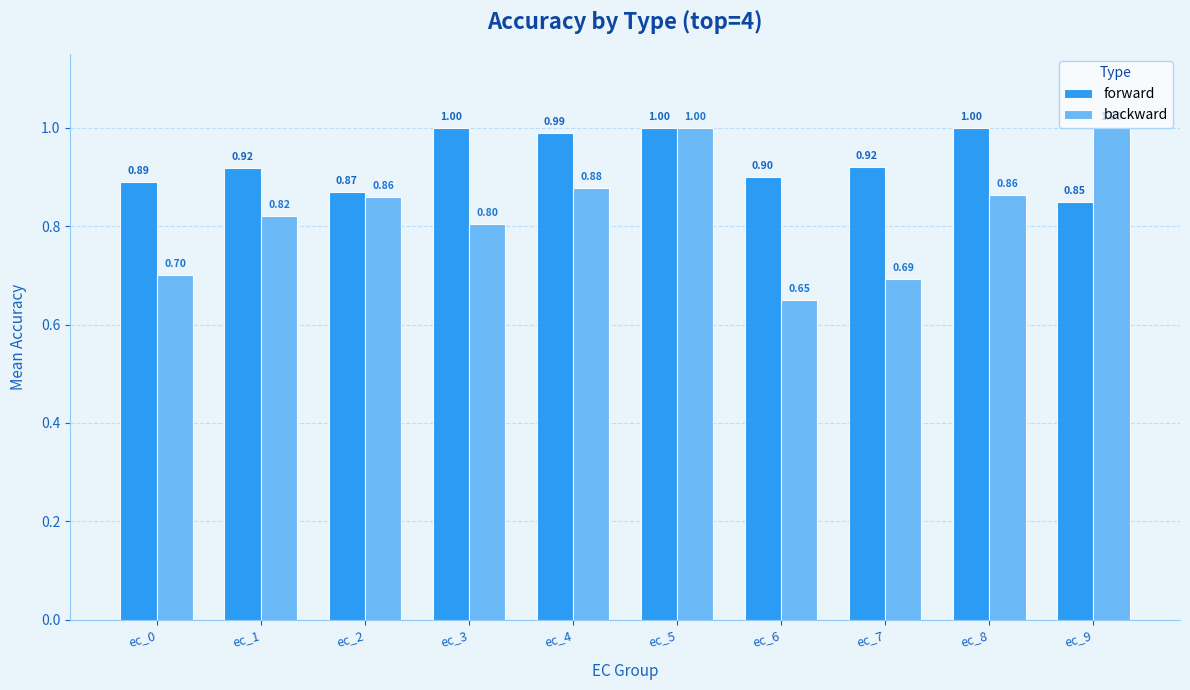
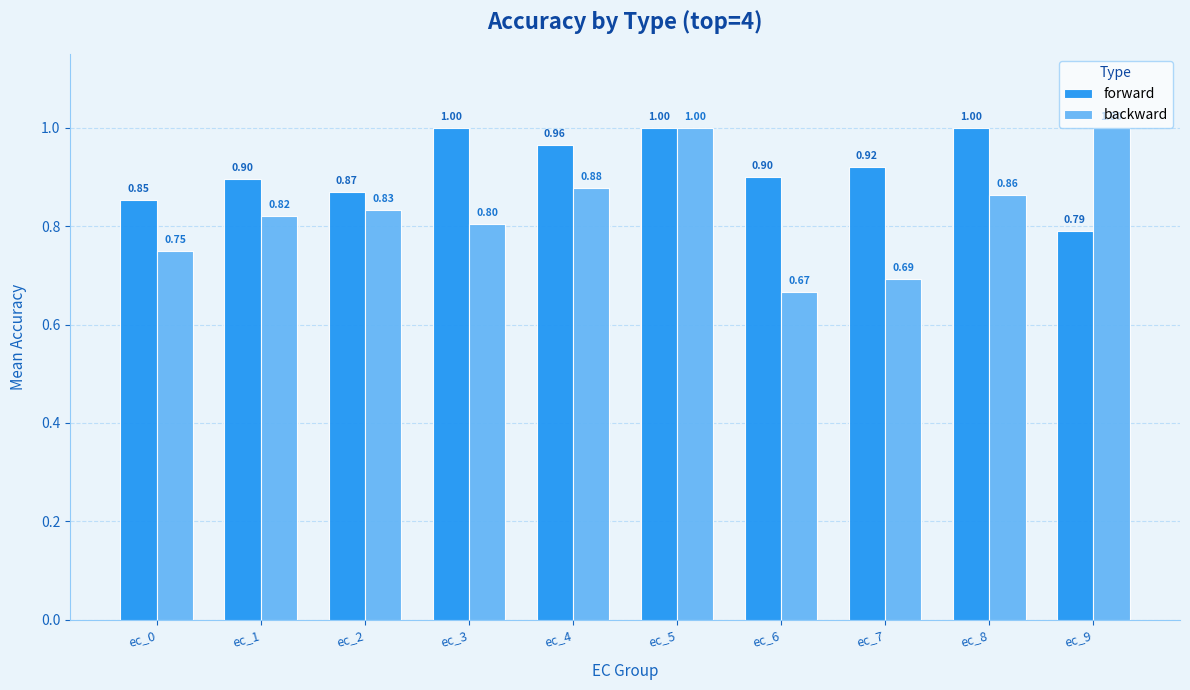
forward, ec_0: 0.89 -> 0.85
backward, ec_0: 0.70 -> 0.75
forward, ec_1: 0.92 -> 0.90
backward, ec_2: 0.86 -> 0.83
forward, ec_4: 0.99 -> 0.96
backward, ec_6: 0.65 -> 0.67
forward, ec_9: 0.85 -> 0.79
